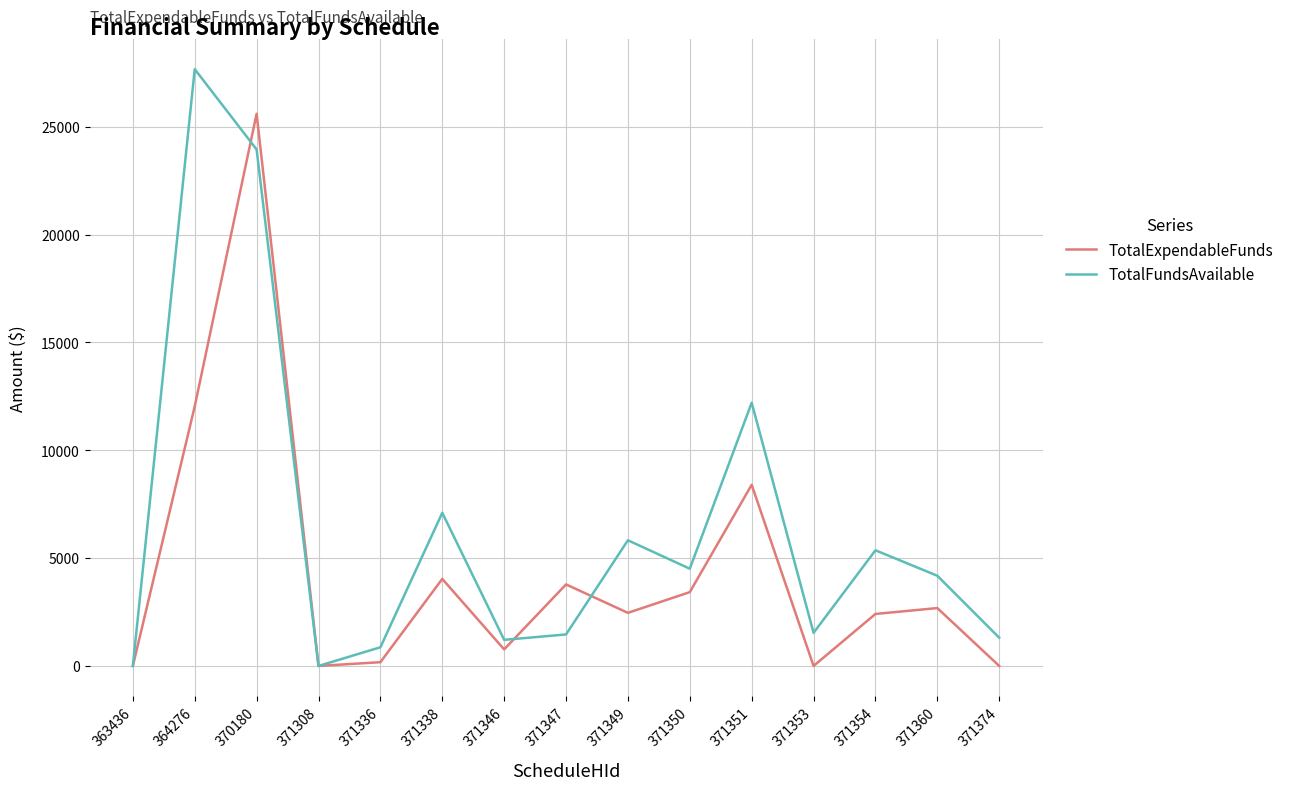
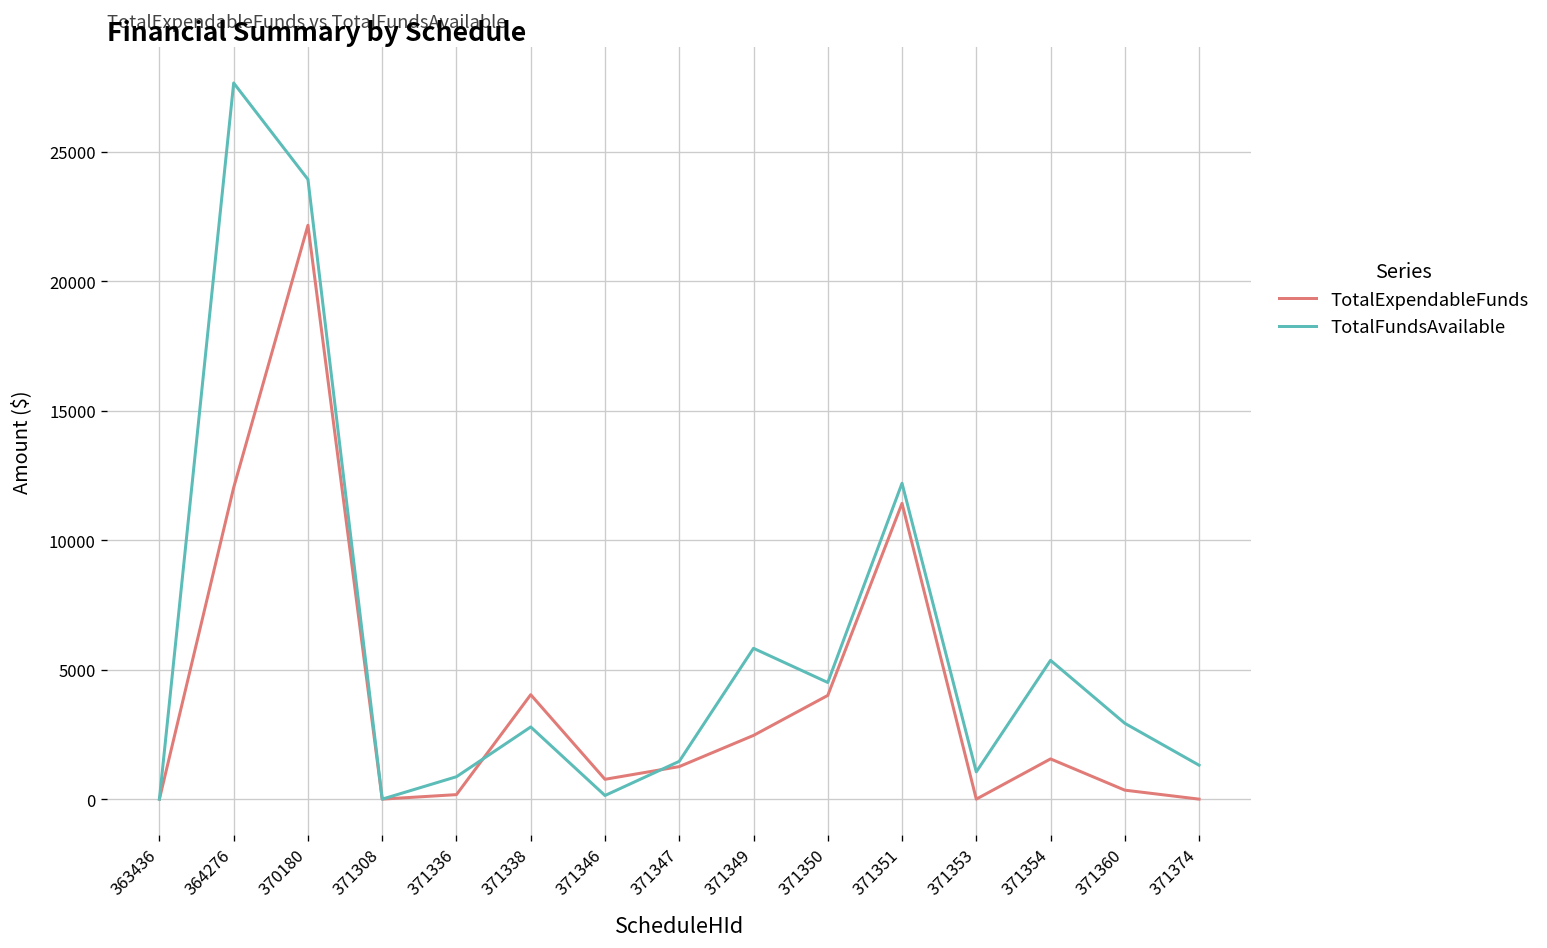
TotalExpendableFunds, 370180: 25600 -> 22200
TotalFundsAvailable, 371338: 7100 -> 2800
TotalFundsAvailable, 371346: 1200 -> 100
TotalExpendableFunds, 371347: 3800 -> 1300
TotalExpendableFunds, 371350: 3400 -> 4000
TotalExpendableFunds, 371351: 8400 -> 11400
TotalFundsAvailable, 371353: 1500 -> 1100
TotalExpendableFunds, 371354: 2400 -> 1600
TotalExpendableFunds, 371360: 2700 -> 300
TotalFundsAvailable, 371360: 4200 -> 2900
